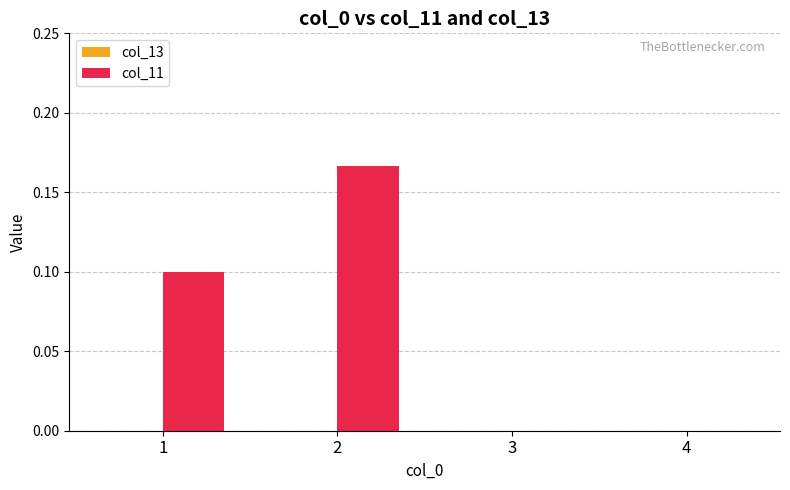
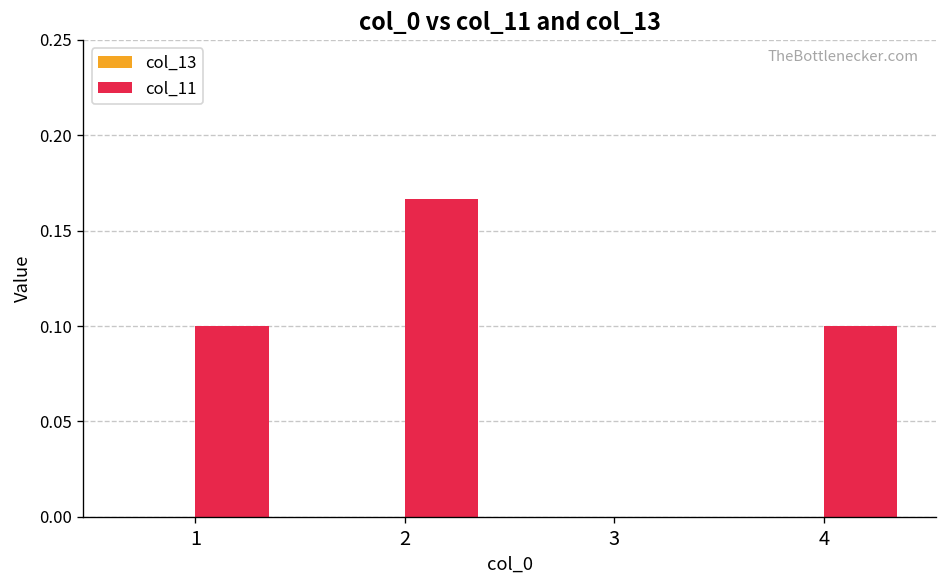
col_11, 4: 0.0 -> 0.1
